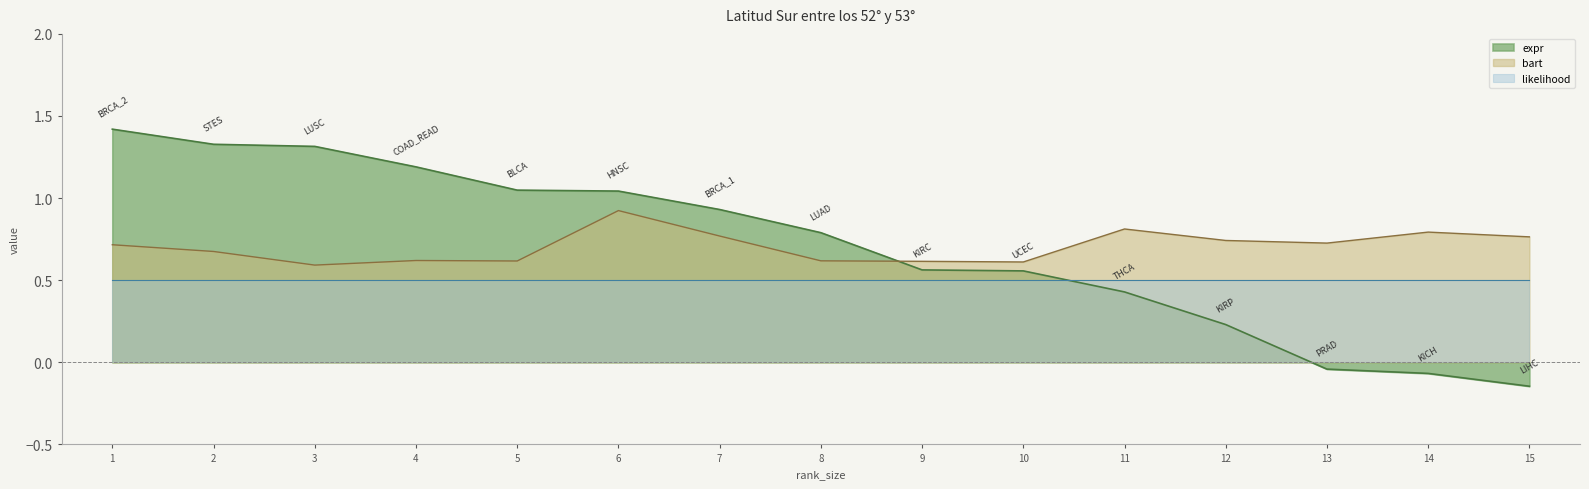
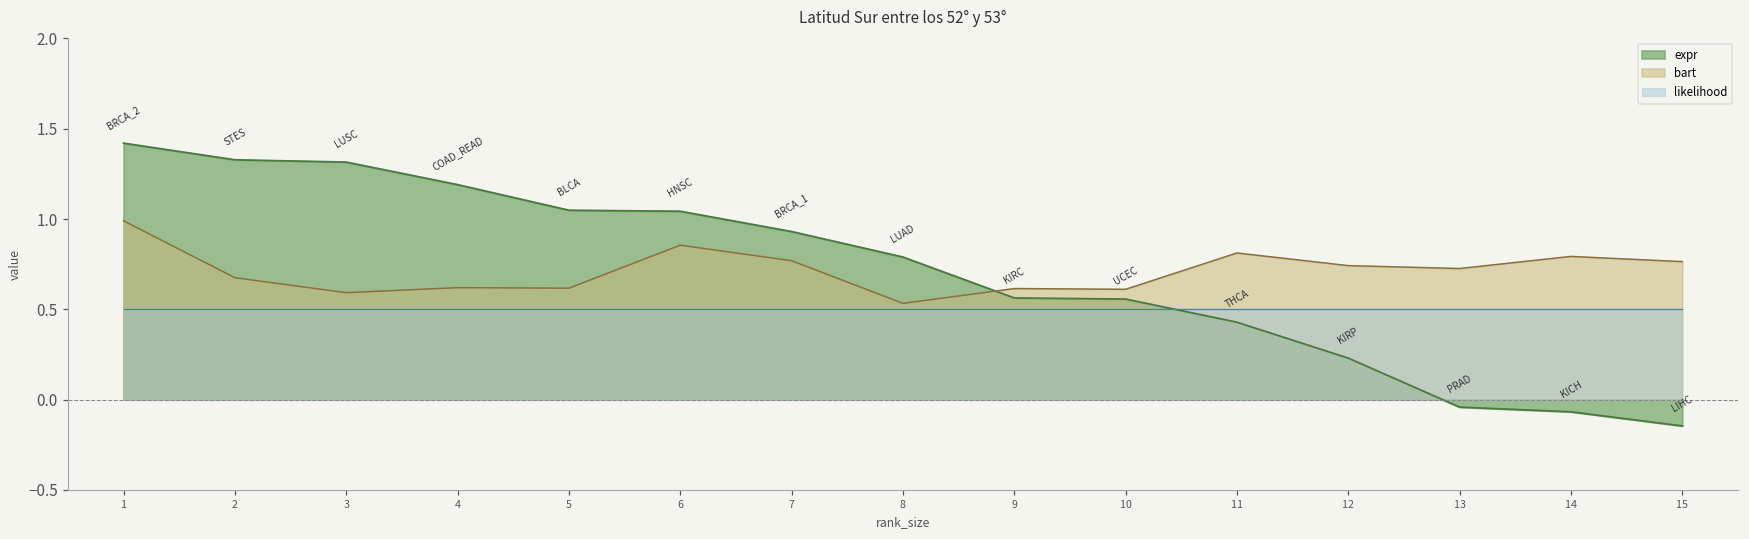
bart, 1: 0.72 -> 0.99
bart, 6: 0.92 -> 0.86
bart, 8: 0.62 -> 0.53
